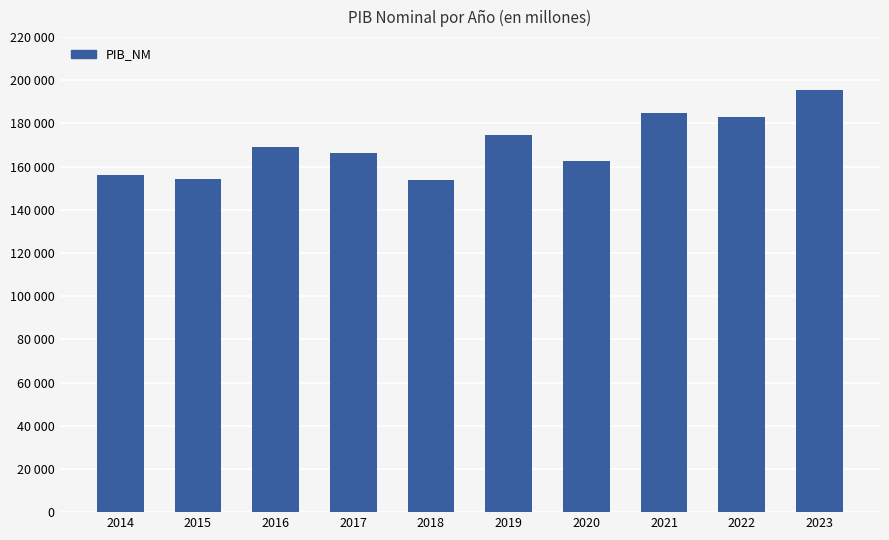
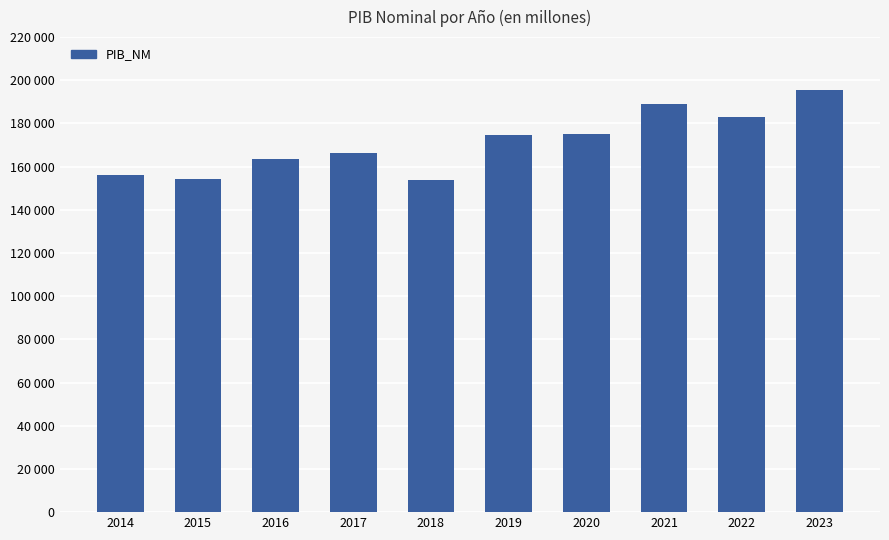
2016: 169000 -> 164000
2020: 163000 -> 175000
2021: 185000 -> 189000
